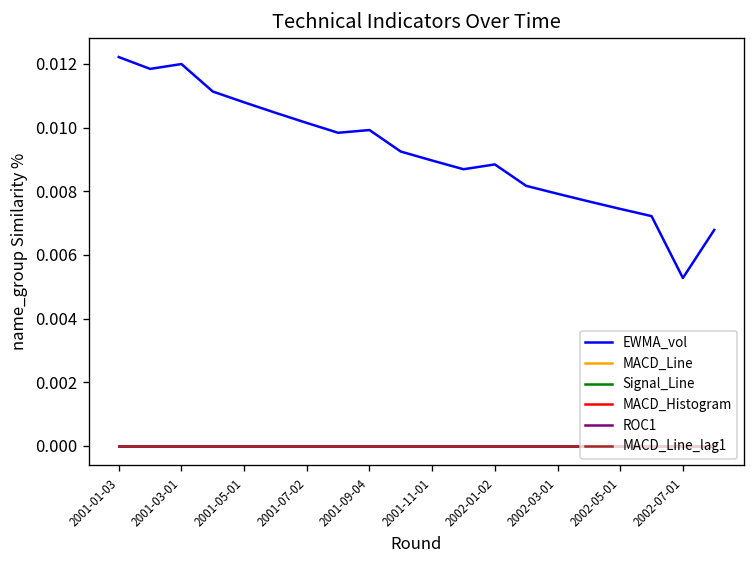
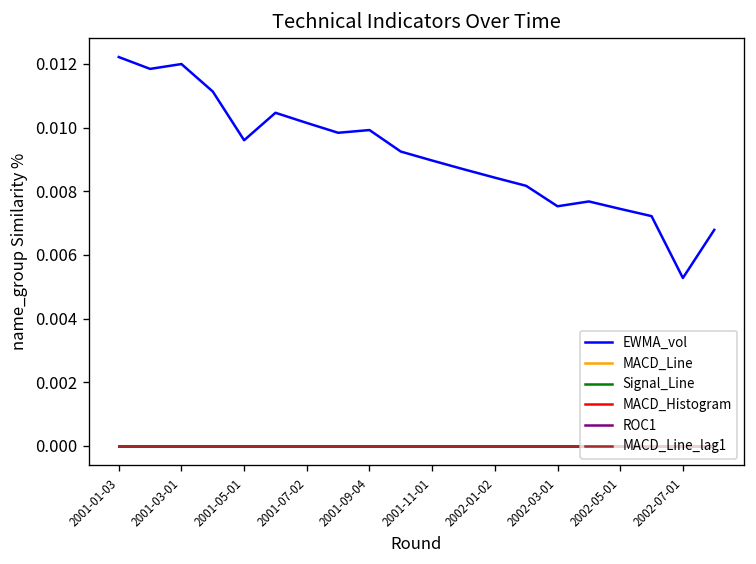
EWMA_vol, 2001-05-01: 0.0108 -> 0.0096
EWMA_vol, 2002-01-02: 0.0088 -> 0.0084
EWMA_vol, 2002-03-01: 0.0079 -> 0.0075
